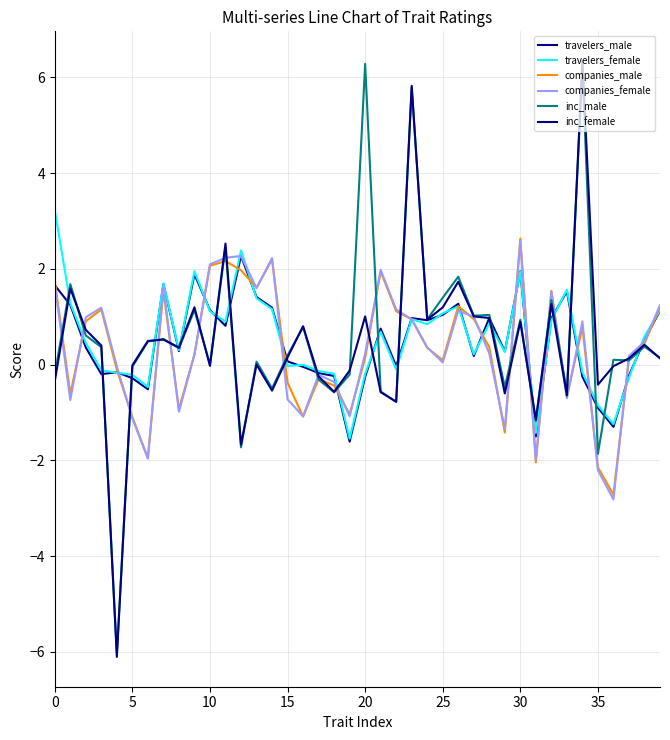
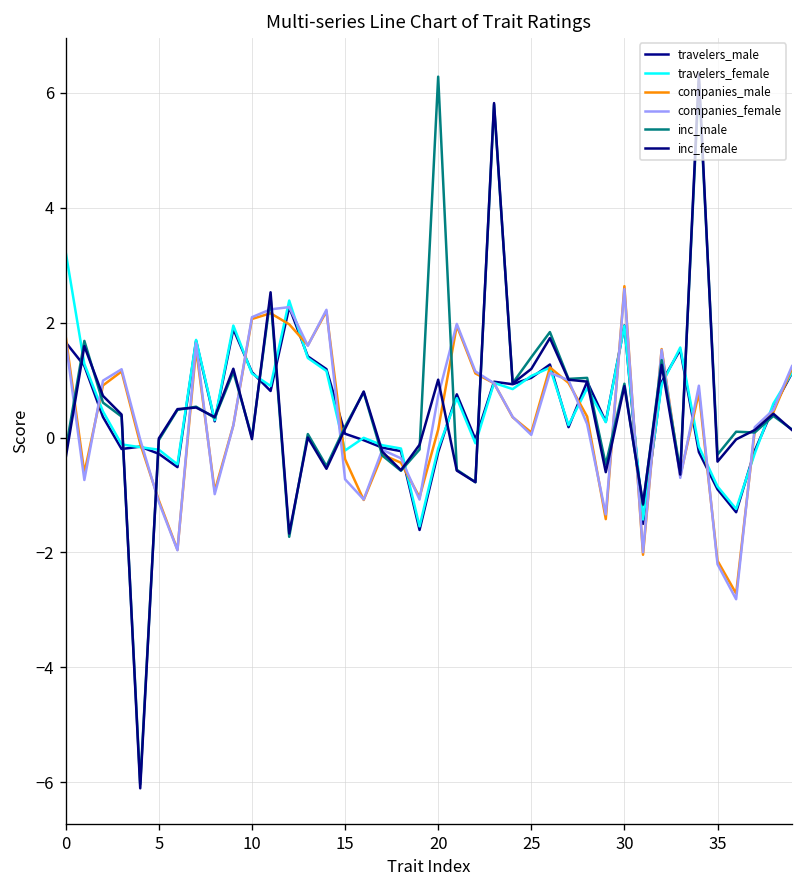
travelers_female, 15: 0.0 -> -0.2
companies_female, 20: 0.2 -> 0.7
inc_male, 35: -1.9 -> -0.3
